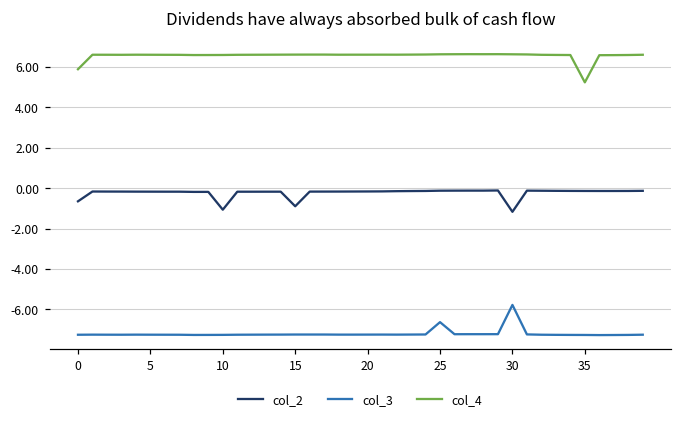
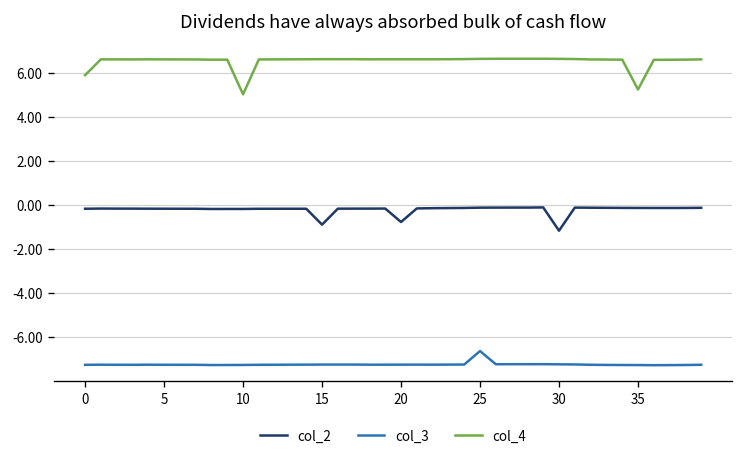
col_2, 0: -0.7 -> -0.2
col_2, 10: -1.1 -> -0.2
col_4, 10: 6.6 -> 5.0
col_2, 20: -0.2 -> -0.8
col_3, 30: -5.8 -> -7.2
